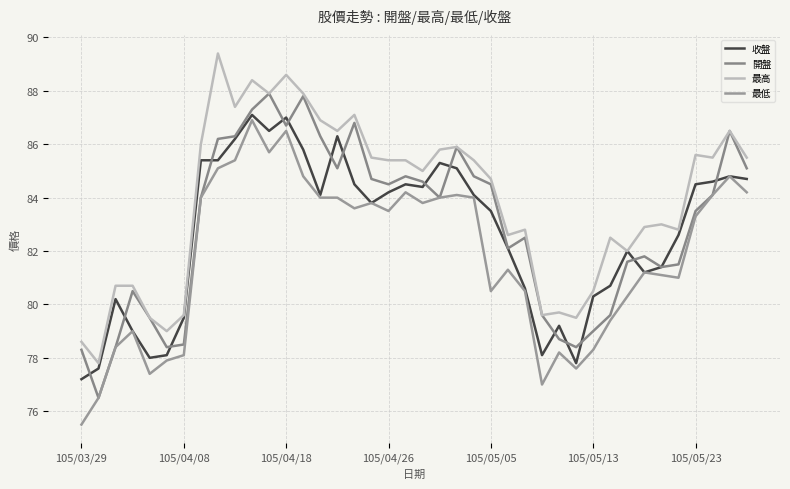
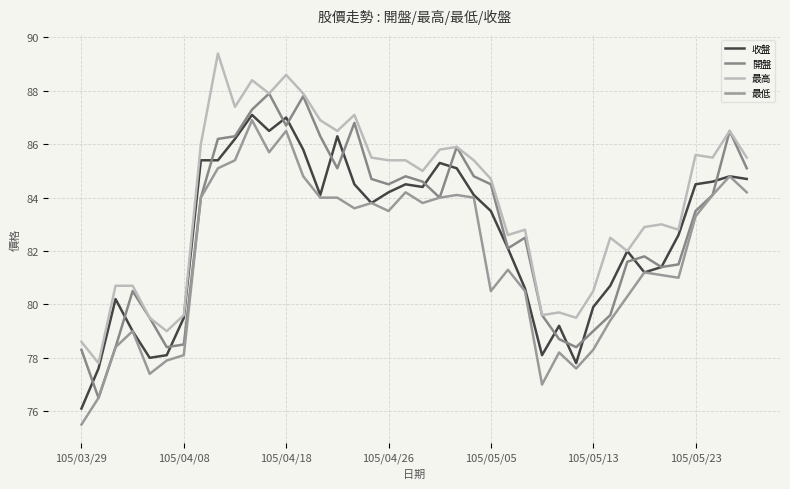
收盤, 105/03/29: 77.2 -> 76.1
收盤, 105/05/13: 80.3 -> 79.9
